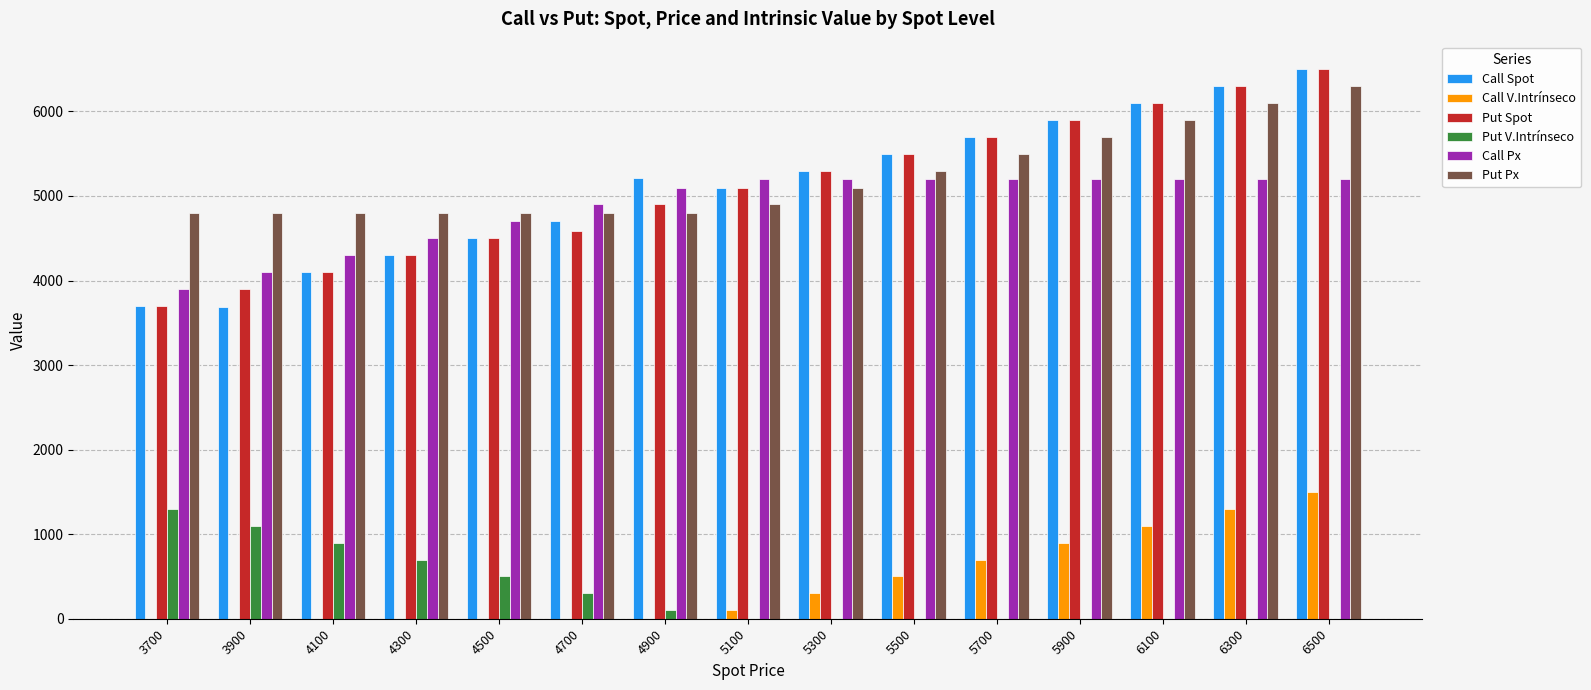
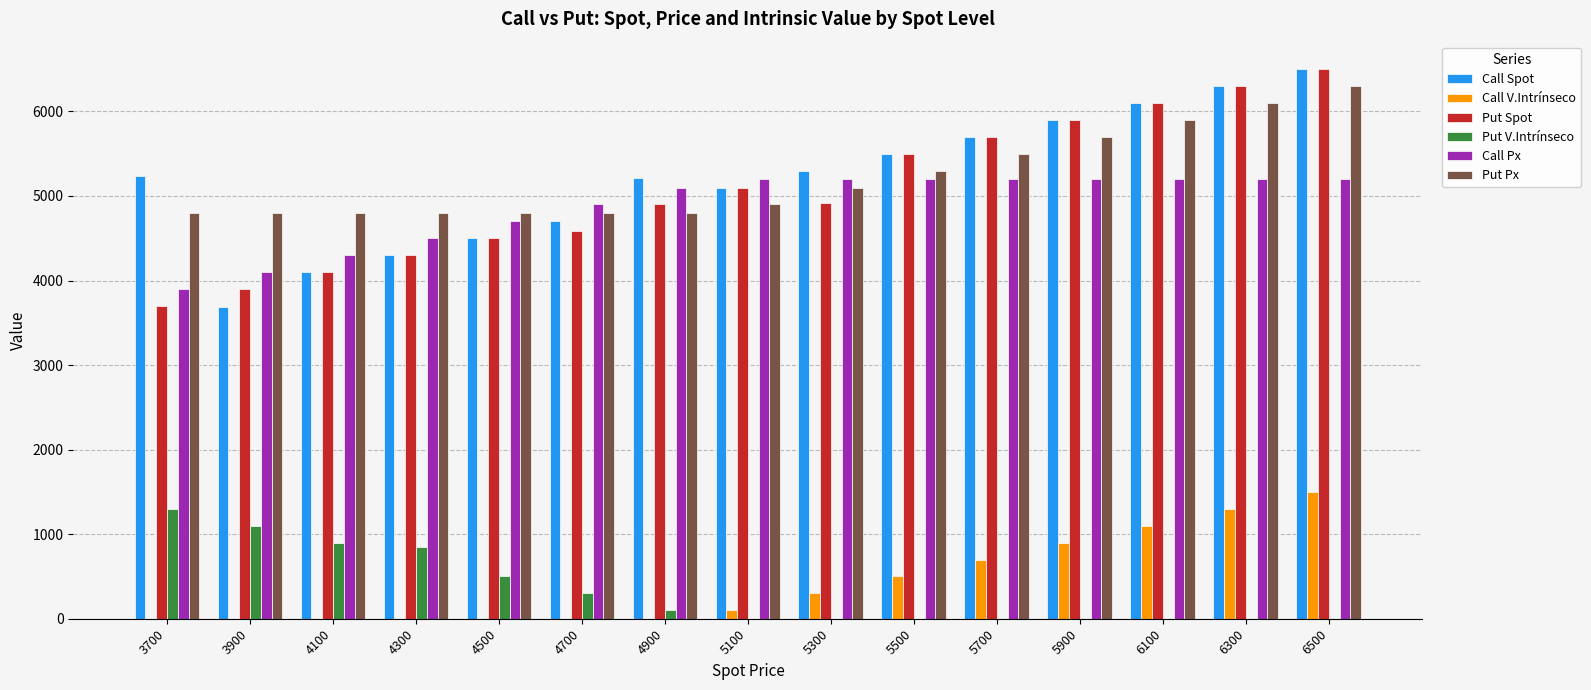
Call Spot, 3700: 3700 -> 5200
Put V.Intrínseco, 4300: 700 -> 800
Put Spot, 5300: 5300 -> 4900
